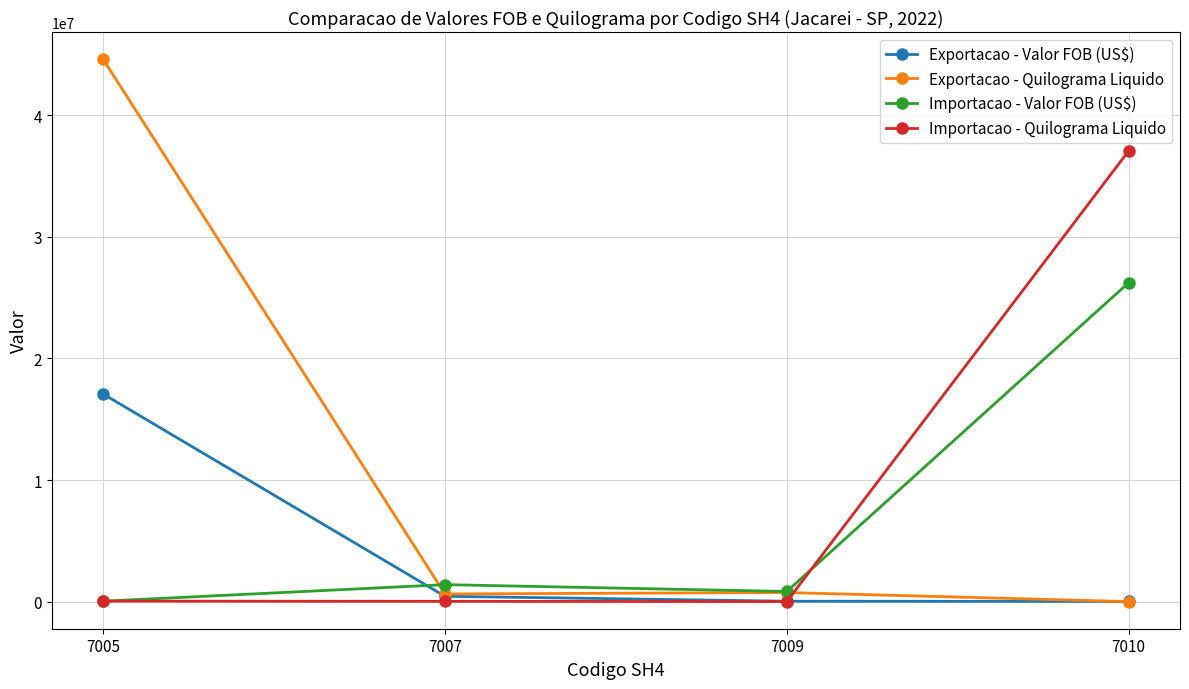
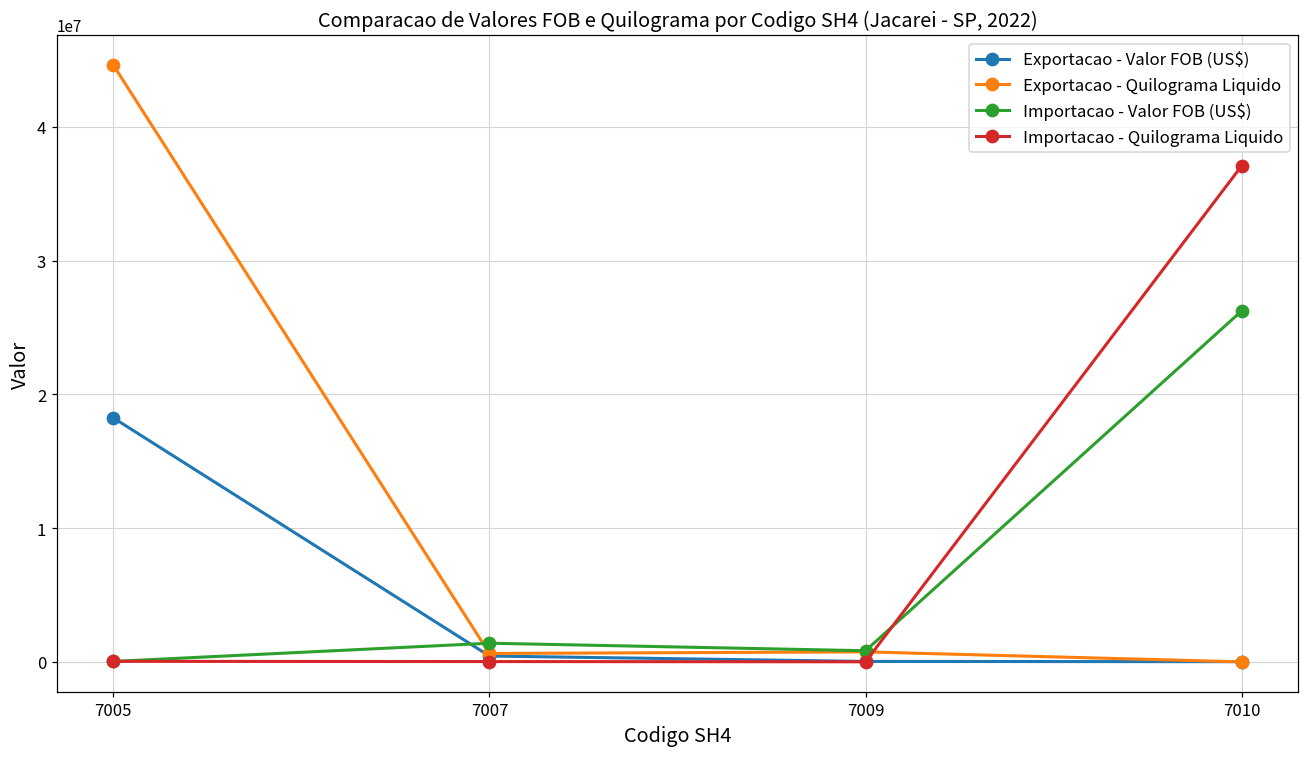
Exportacao - Valor FOB (US$), 7005: 17100000 -> 18200000
